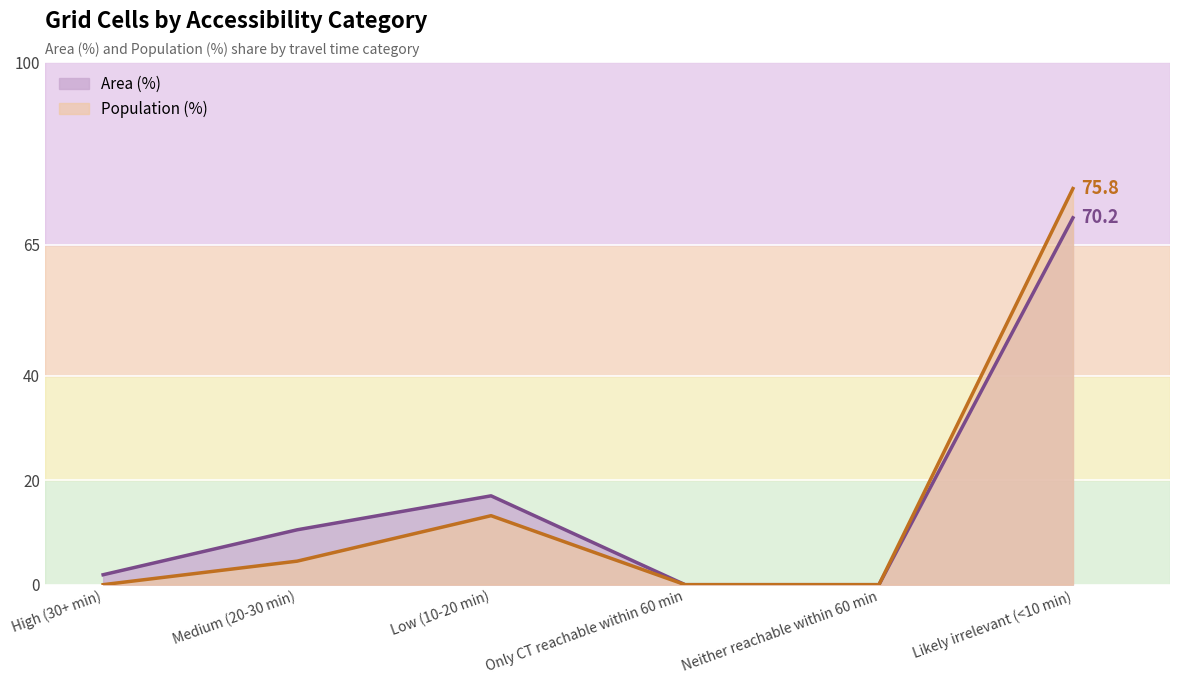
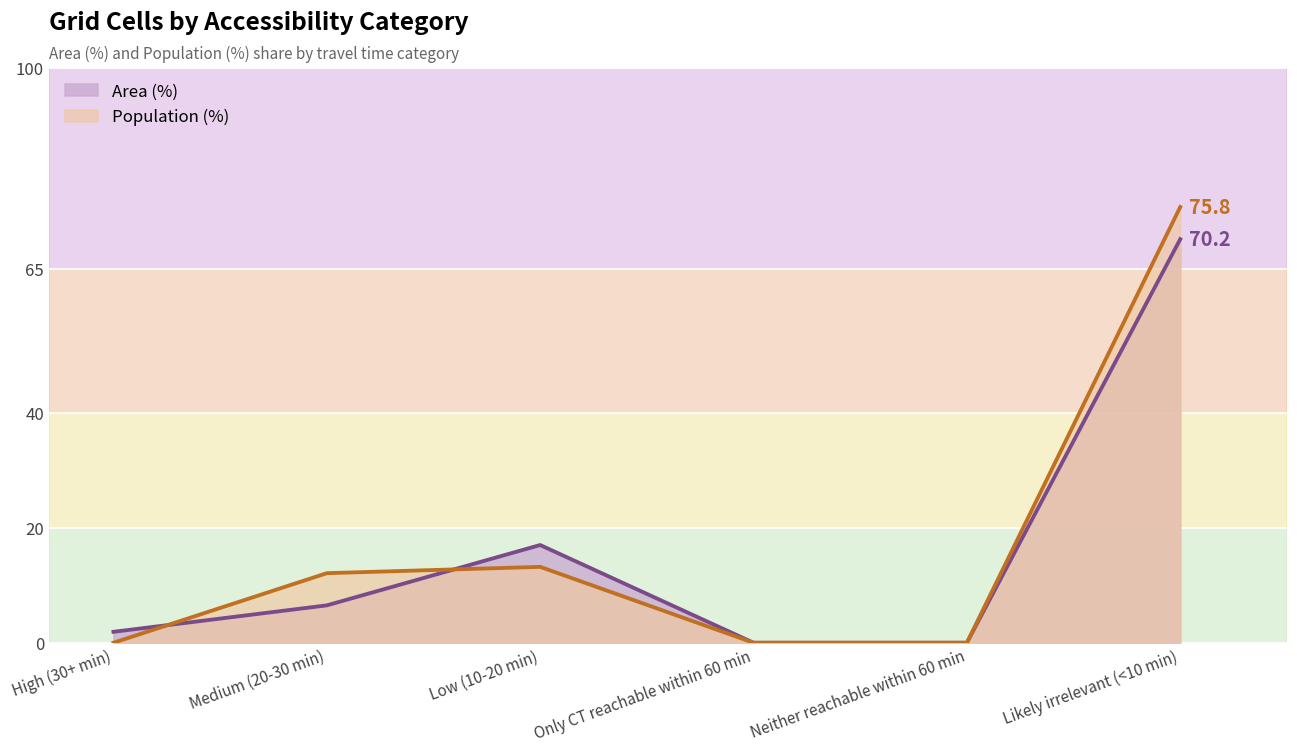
Area (%), Medium (20-30 min): 11 -> 7
Population (%), Medium (20-30 min): 5 -> 12
